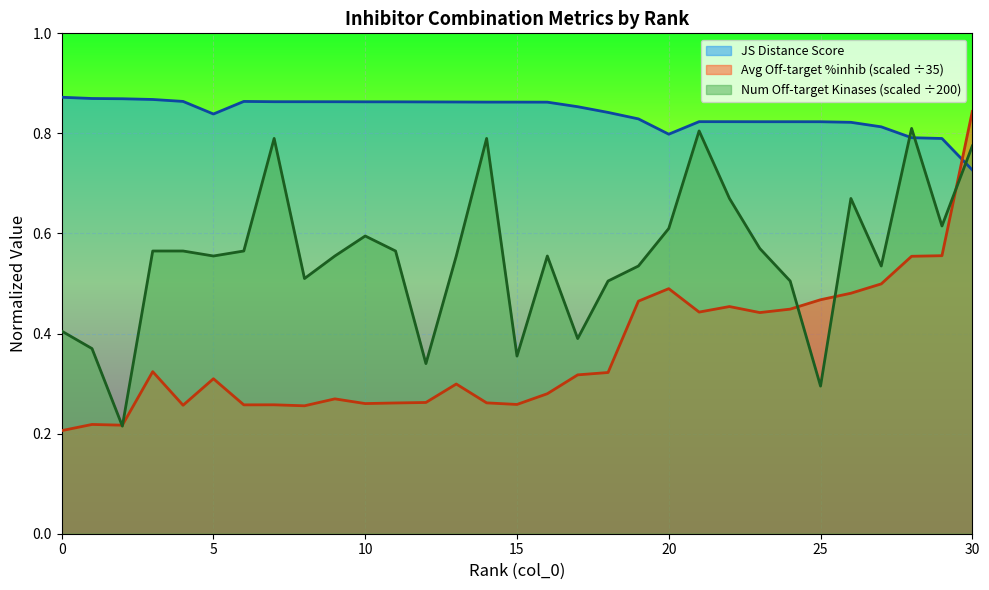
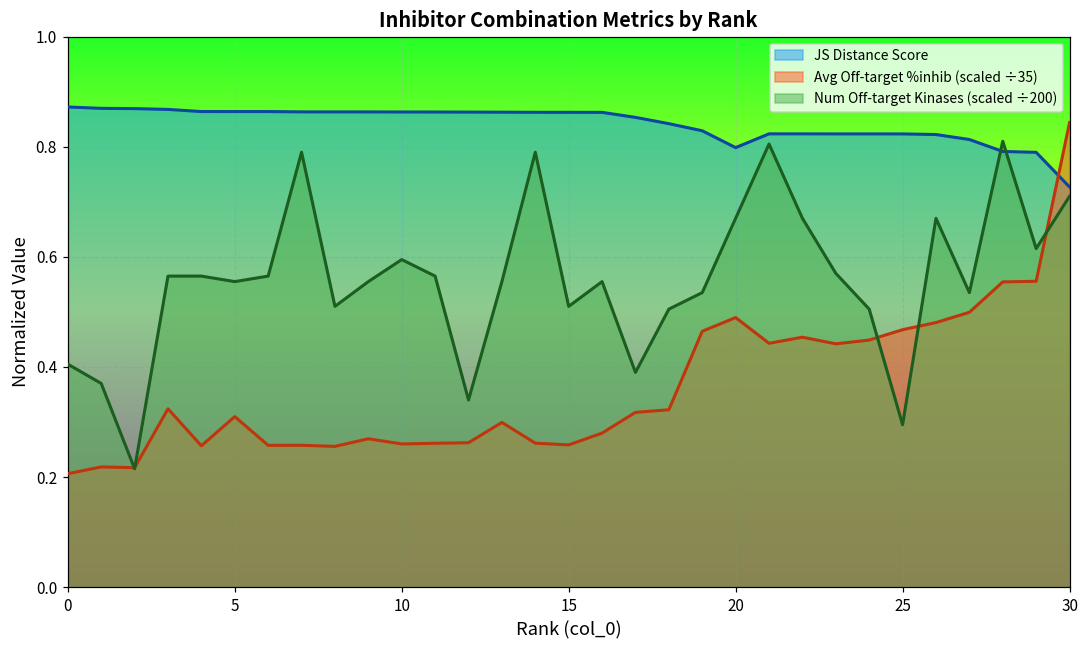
JS Distance Score, 5: 0.84 -> 0.86
Num Off-target Kinases (scaled ÷200), 15: 0.36 -> 0.51
Num Off-target Kinases (scaled ÷200), 20: 0.61 -> 0.67
Num Off-target Kinases (scaled ÷200), 30: 0.78 -> 0.71
